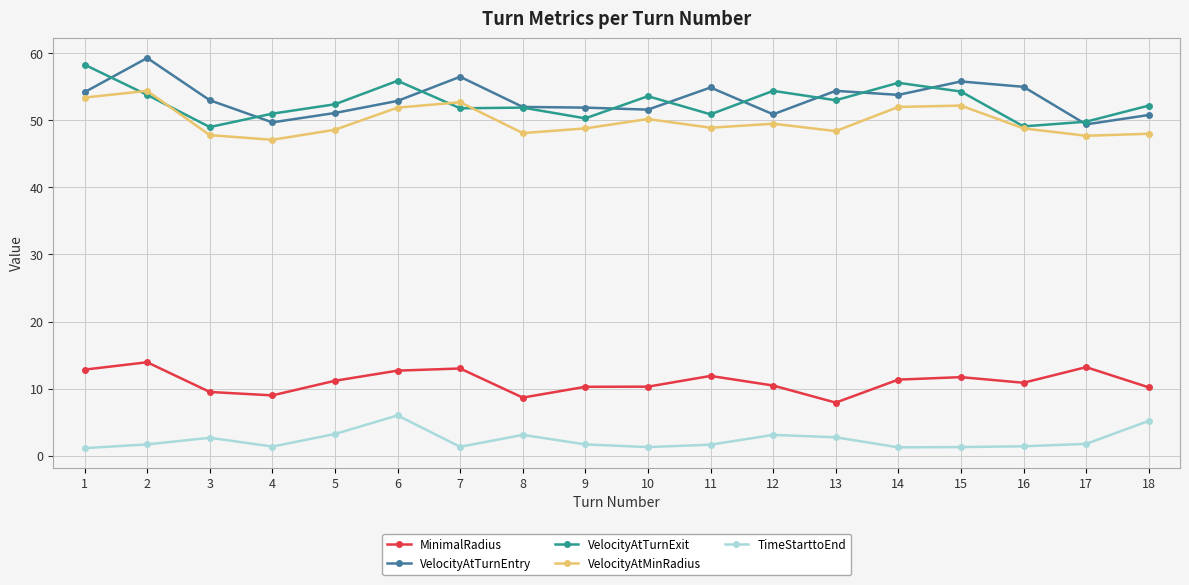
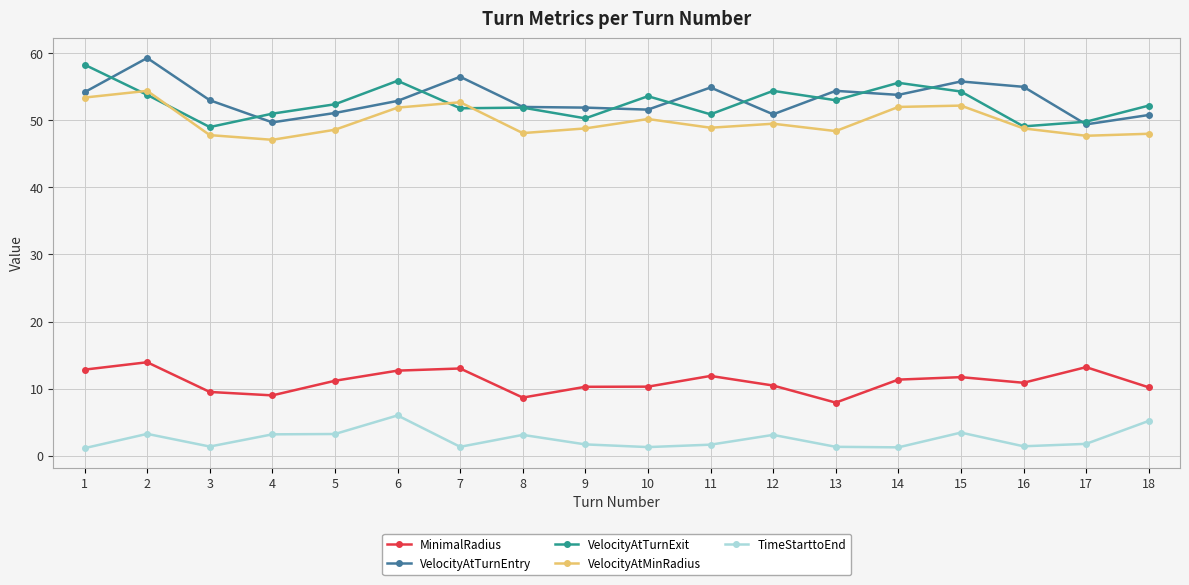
TimeStarttoEnd, 2: 2 -> 3
TimeStarttoEnd, 3: 3 -> 1
TimeStarttoEnd, 4: 1 -> 3
TimeStarttoEnd, 13: 3 -> 1
TimeStarttoEnd, 15: 1 -> 3
